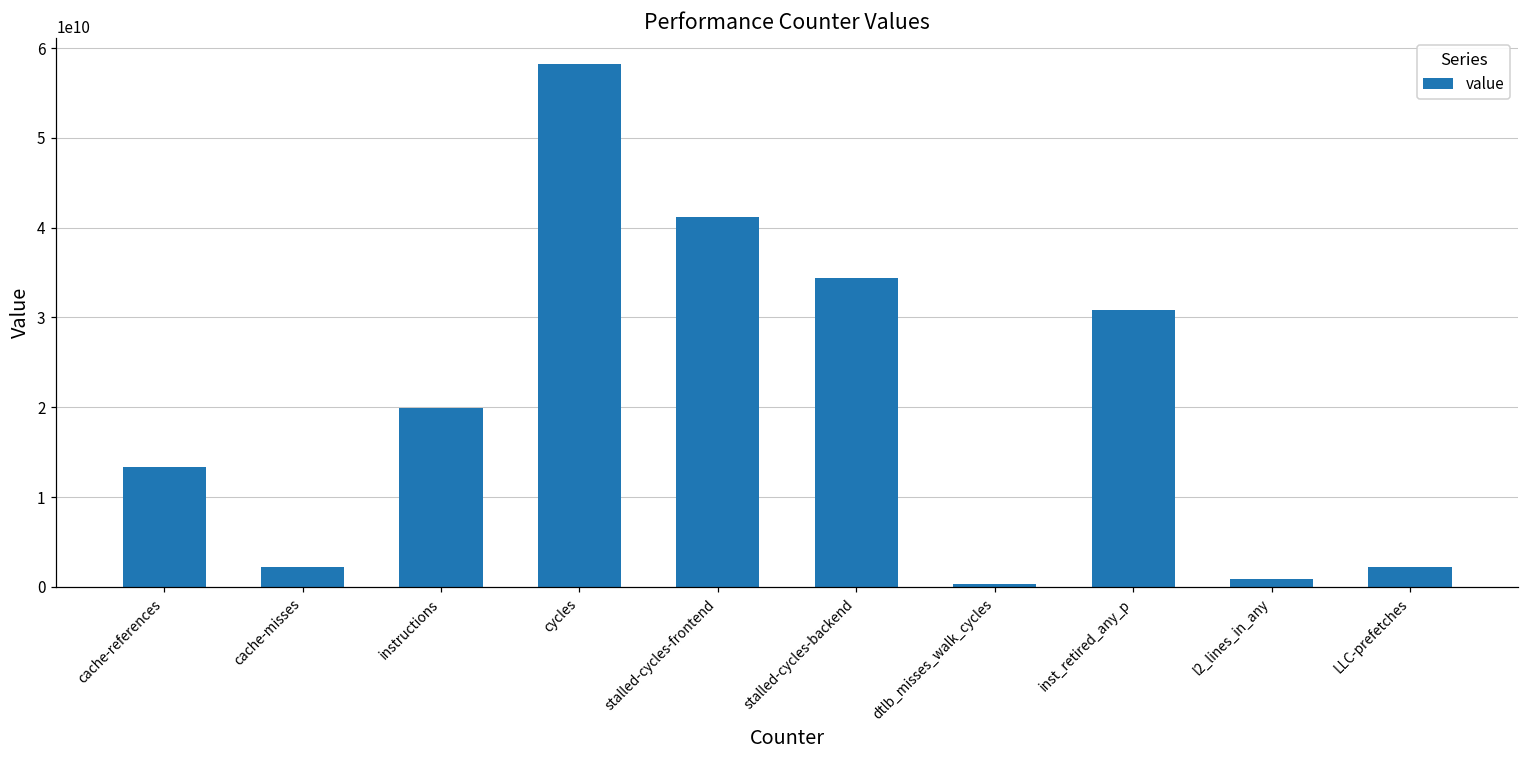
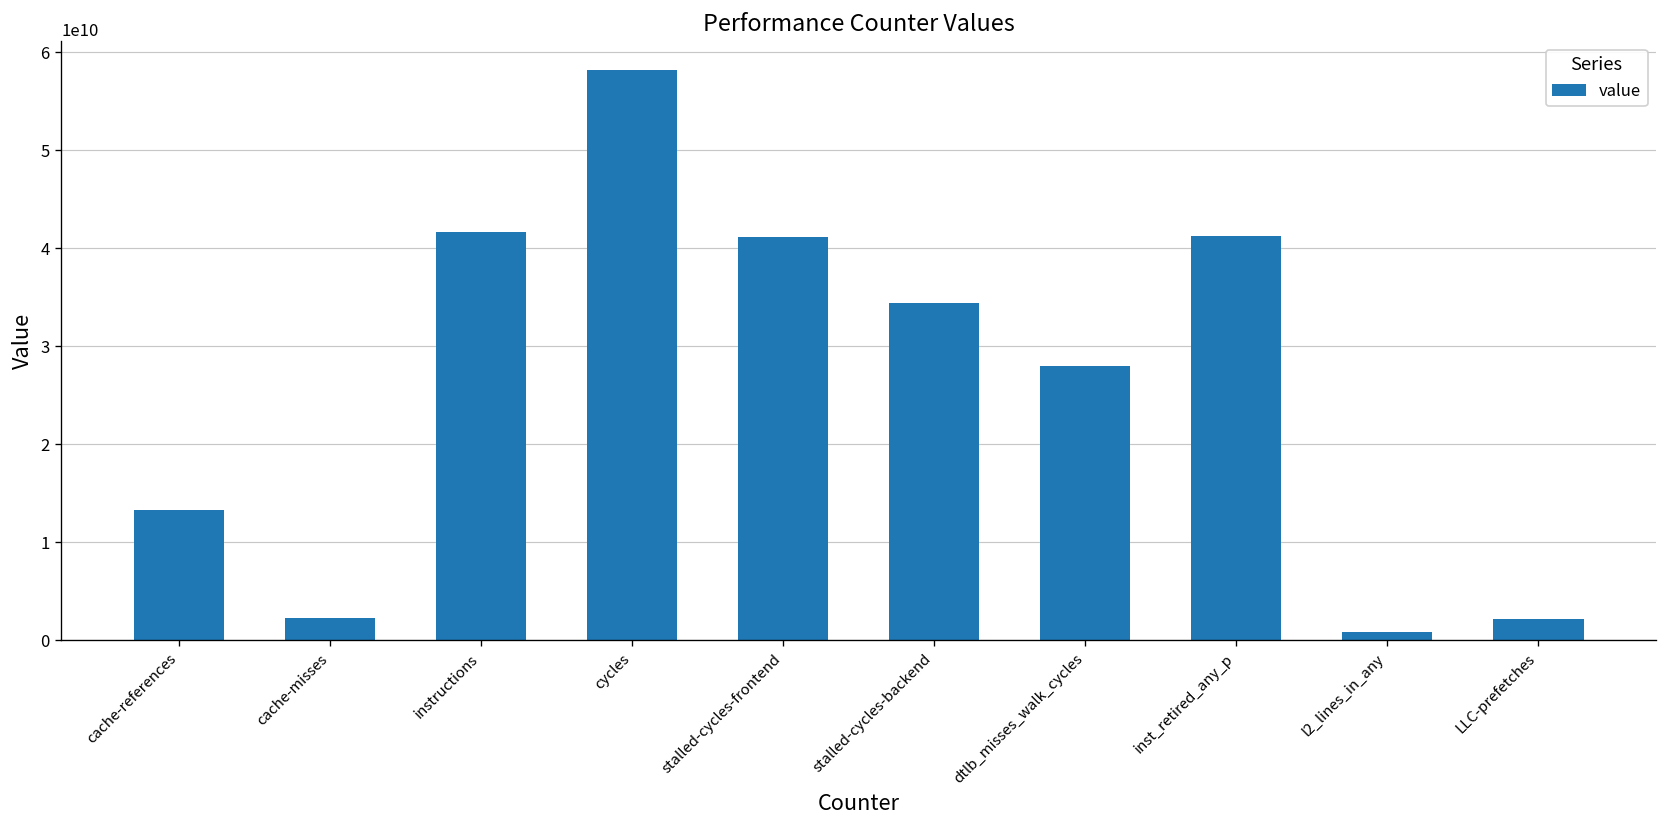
instructions: 20000000000 -> 42000000000
dtlb_misses_walk_cycles: 0 -> 28000000000
inst_retired_any_p: 31000000000 -> 41000000000
